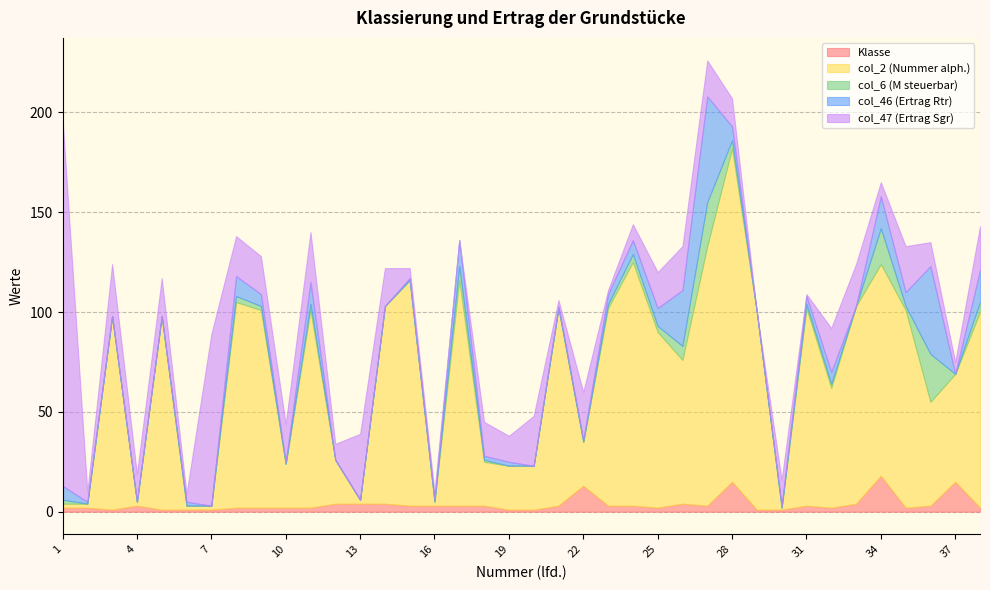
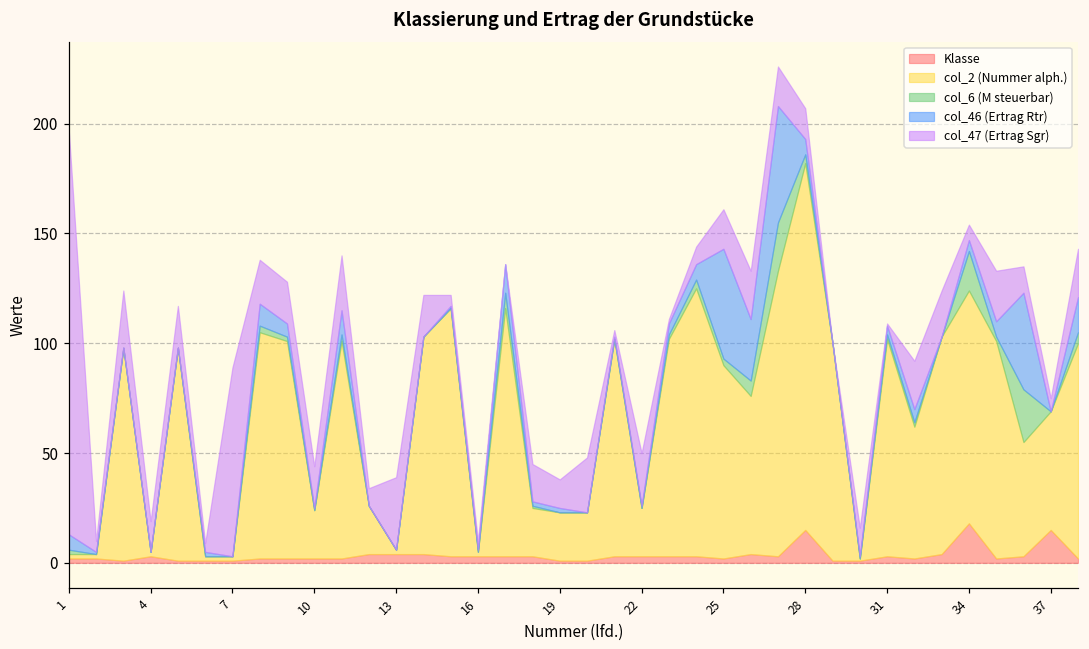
Klasse, 22: 13 -> 3
col_46 (Ertrag Rtr), 25: 9 -> 50
col_46 (Ertrag Rtr), 34: 16 -> 5
